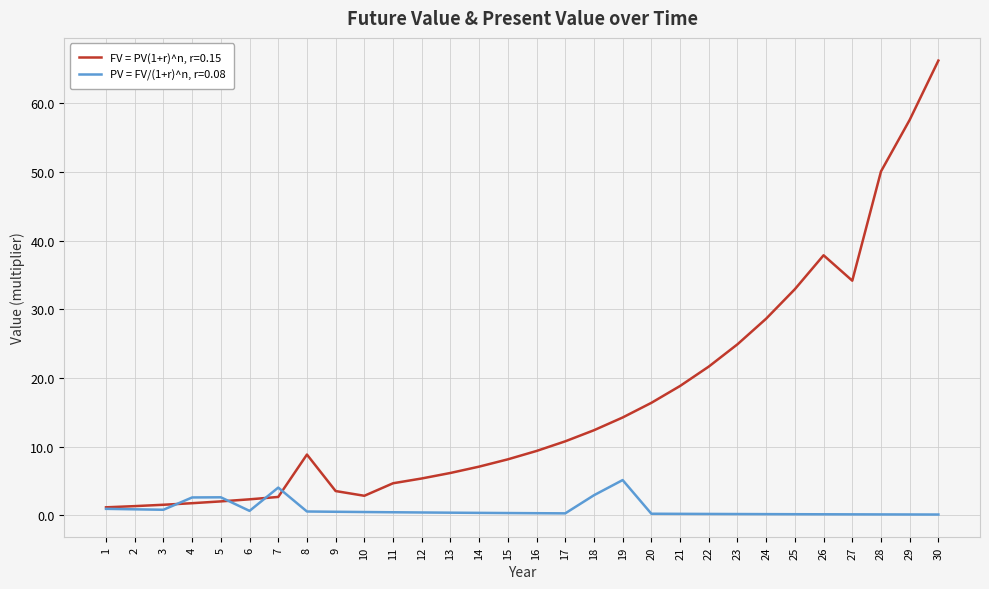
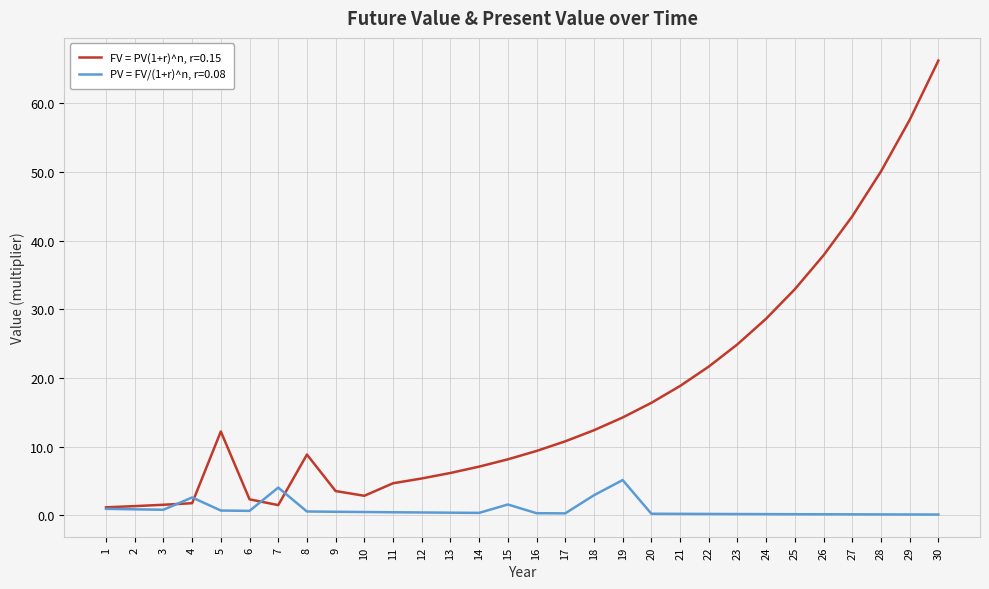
FV = PV(1+r)^n, r=0.15, 5: 2 -> 12
PV = FV/(1+r)^n, r=0.08, 5: 3 -> 1
FV = PV(1+r)^n, r=0.15, 7: 3 -> 1
PV = FV/(1+r)^n, r=0.08, 15: 0 -> 2
FV = PV(1+r)^n, r=0.15, 27: 34 -> 44
